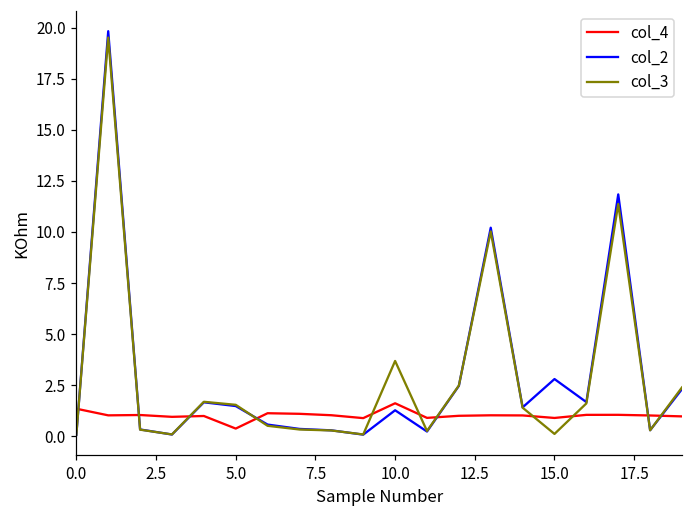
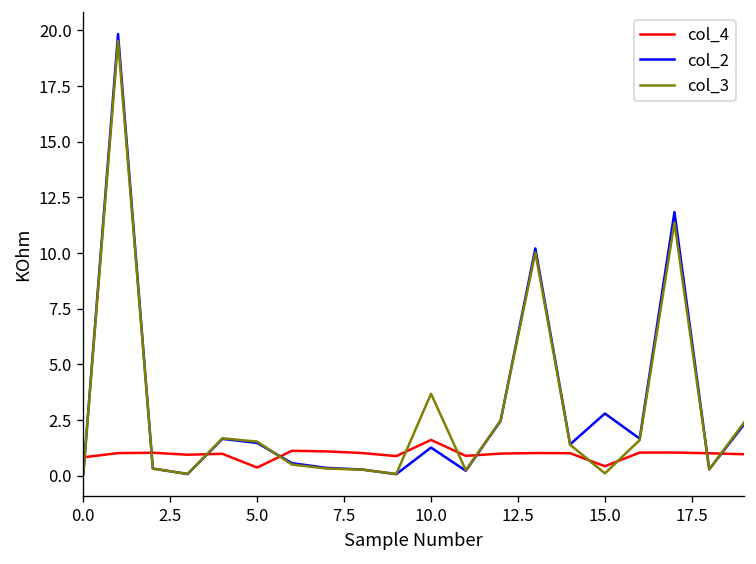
col_4, 0.0: 1.3 -> 0.8
col_4, 15.0: 0.9 -> 0.4
